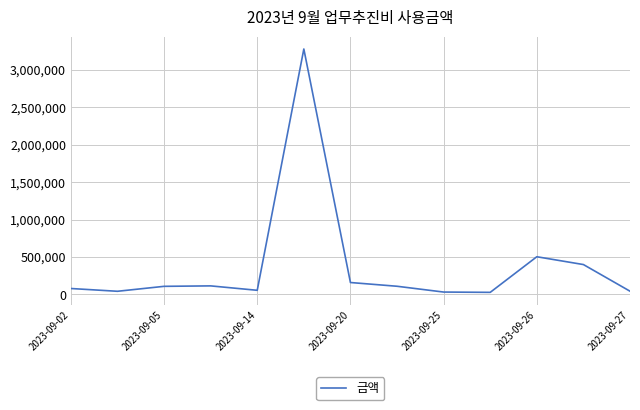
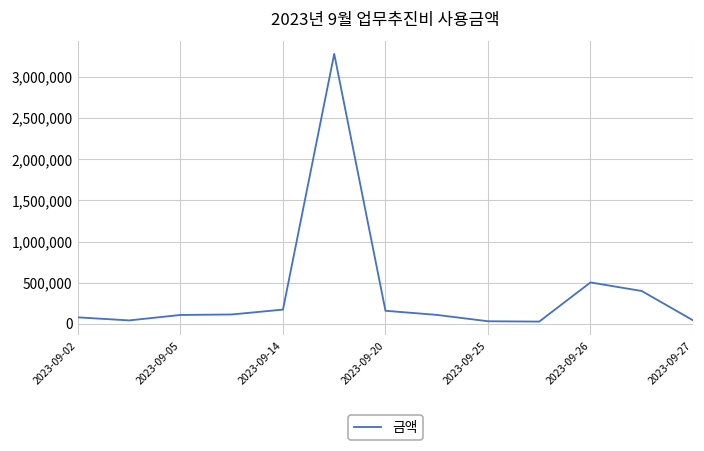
2023-09-14: 100,000 -> 200,000
